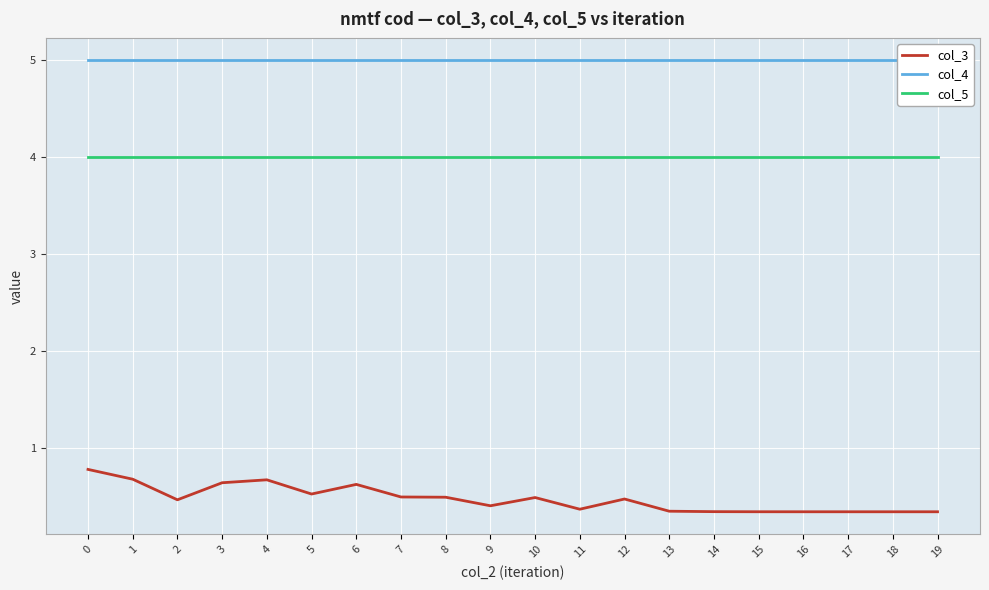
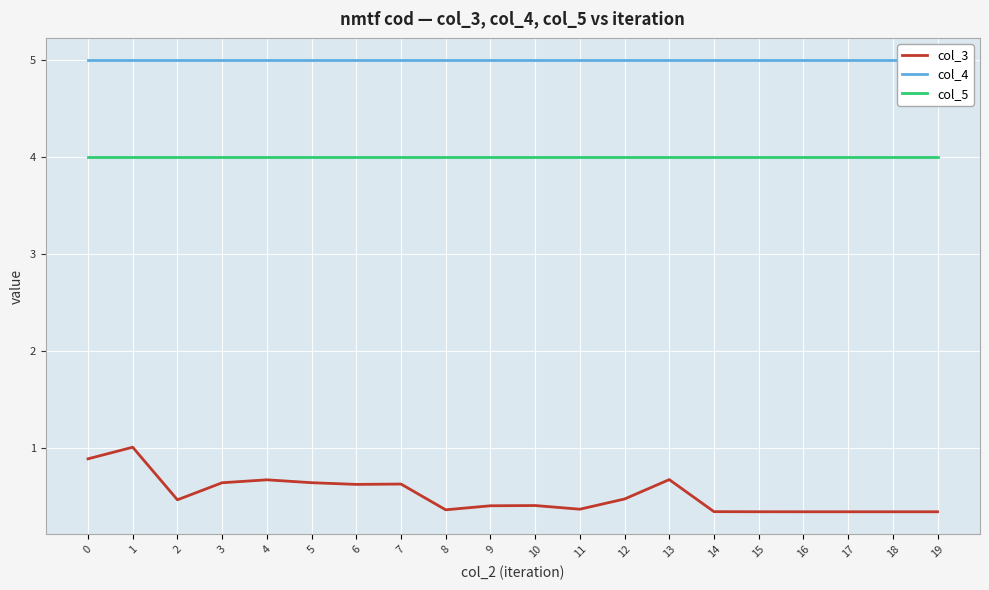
col_3, 0: 0.8 -> 0.9
col_3, 1: 0.7 -> 1.0
col_3, 5: 0.5 -> 0.6
col_3, 7: 0.5 -> 0.6
col_3, 8: 0.5 -> 0.4
col_3, 10: 0.5 -> 0.4
col_3, 13: 0.3 -> 0.7
